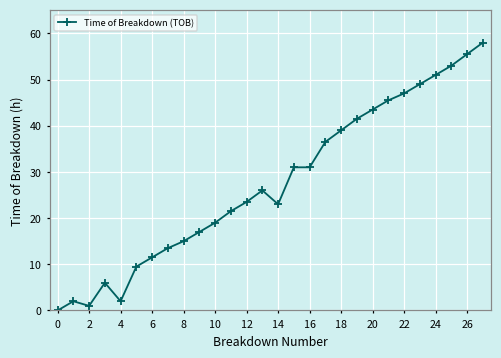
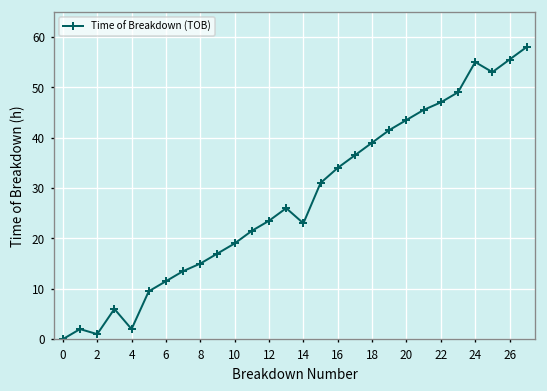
16: 31 -> 34
24: 51 -> 55
